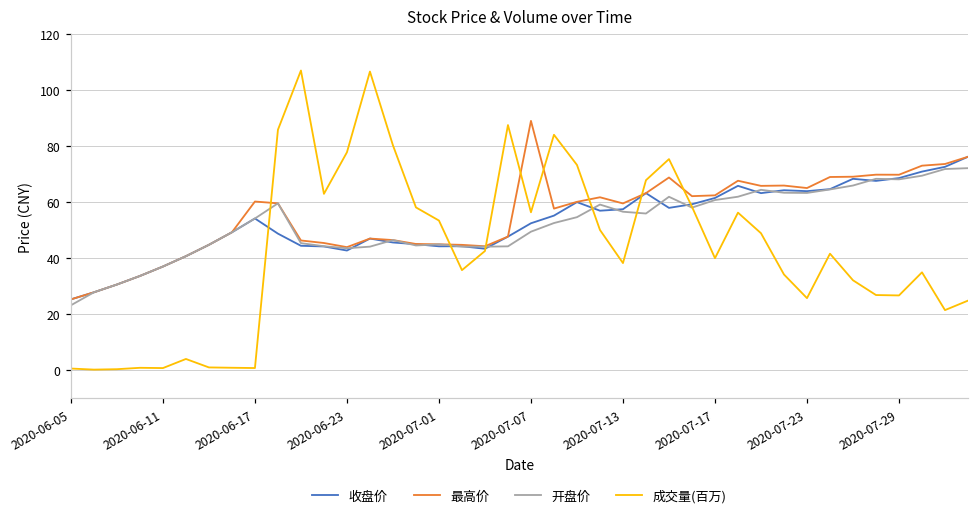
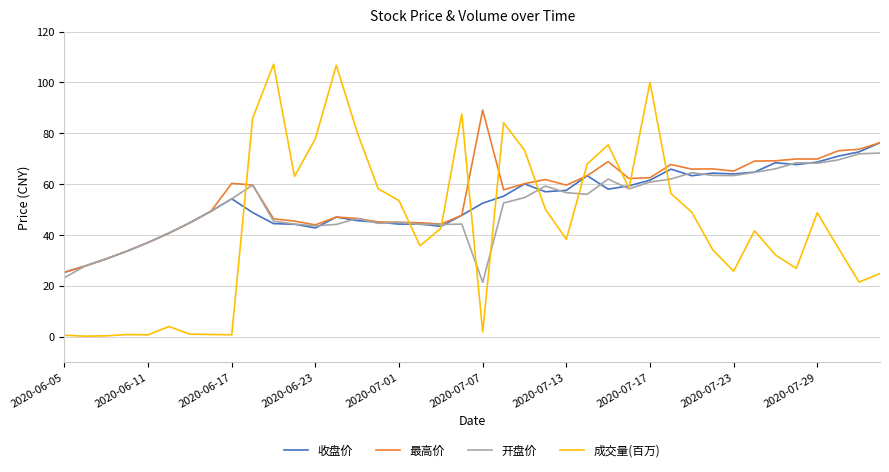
开盘价, 2020-07-07: 50 -> 21
成交量(百万), 2020-07-07: 56 -> 2
成交量(百万), 2020-07-17: 40 -> 100
成交量(百万), 2020-07-29: 27 -> 49
